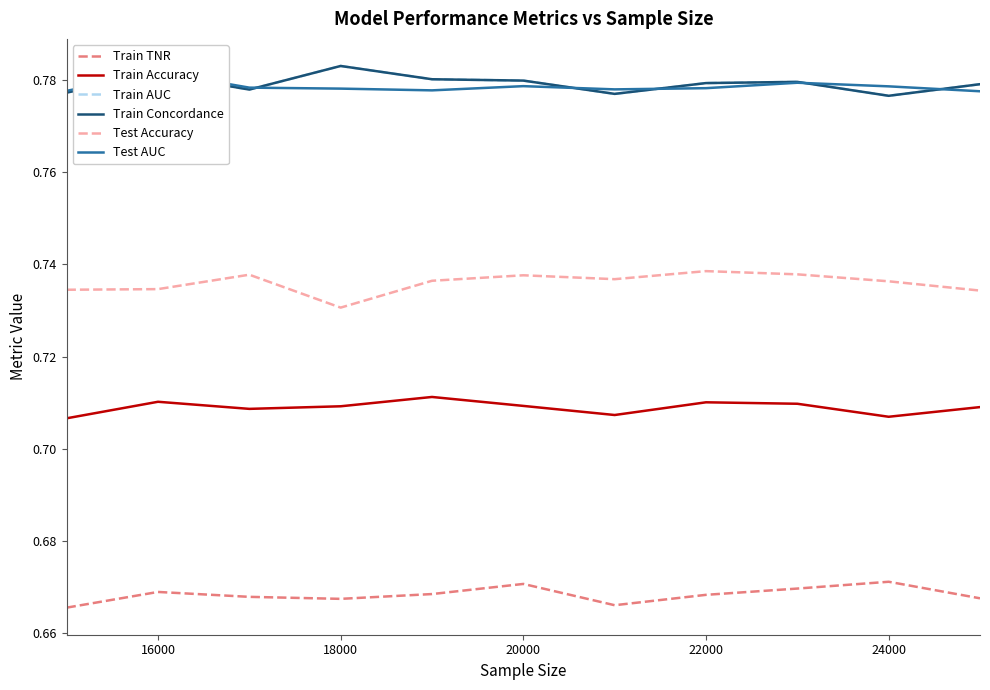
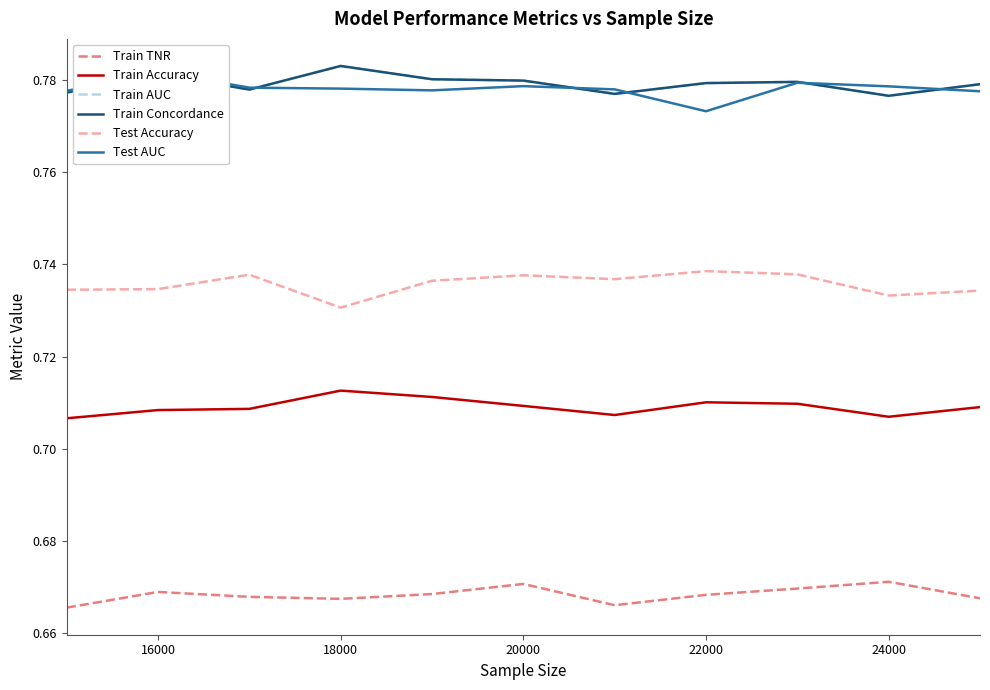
Train Accuracy, 16000: 0.710 -> 0.708
Train Accuracy, 18000: 0.709 -> 0.713
Test AUC, 22000: 0.778 -> 0.773
Test Accuracy, 24000: 0.736 -> 0.733
